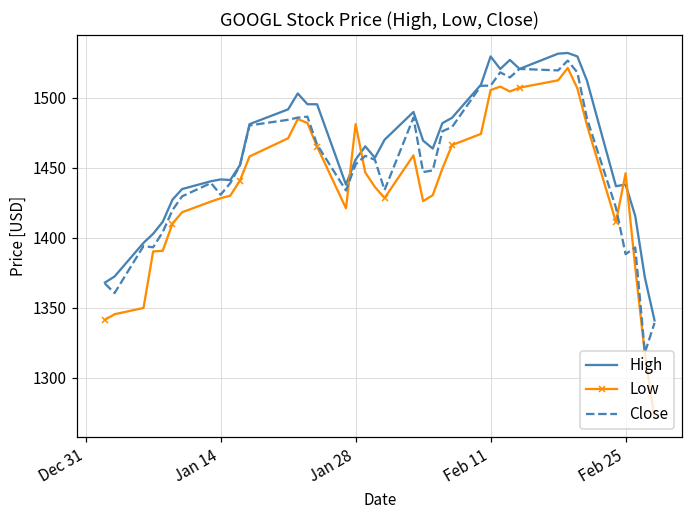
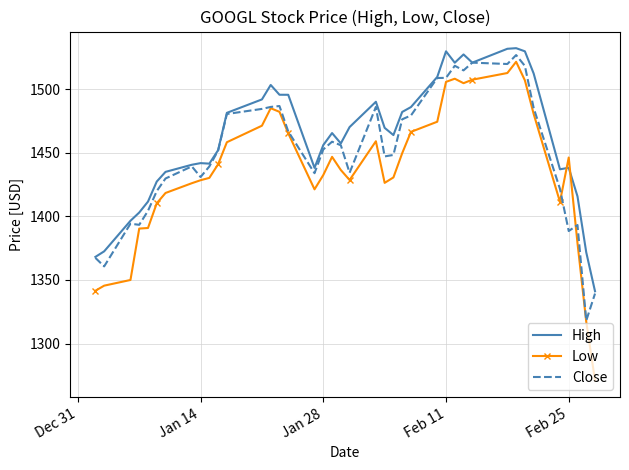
Low, Jan 28: 1481 -> 1432
